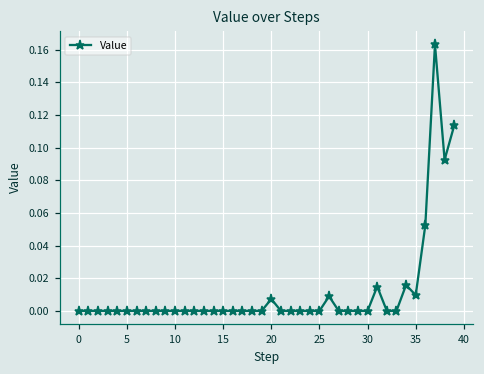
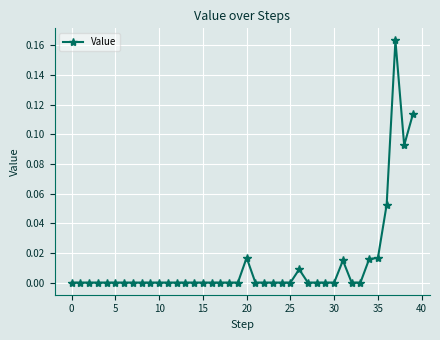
20: 0.007 -> 0.017
35: 0.010 -> 0.017
